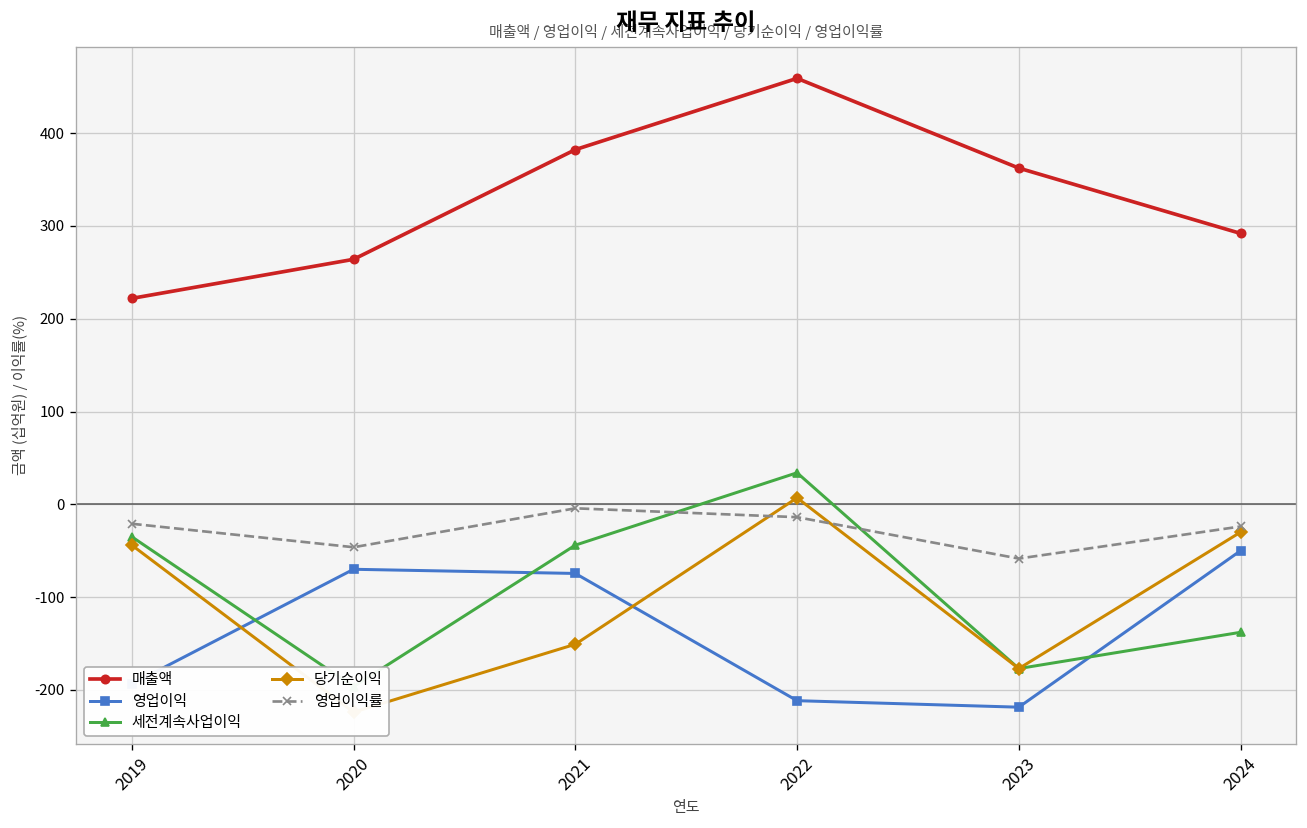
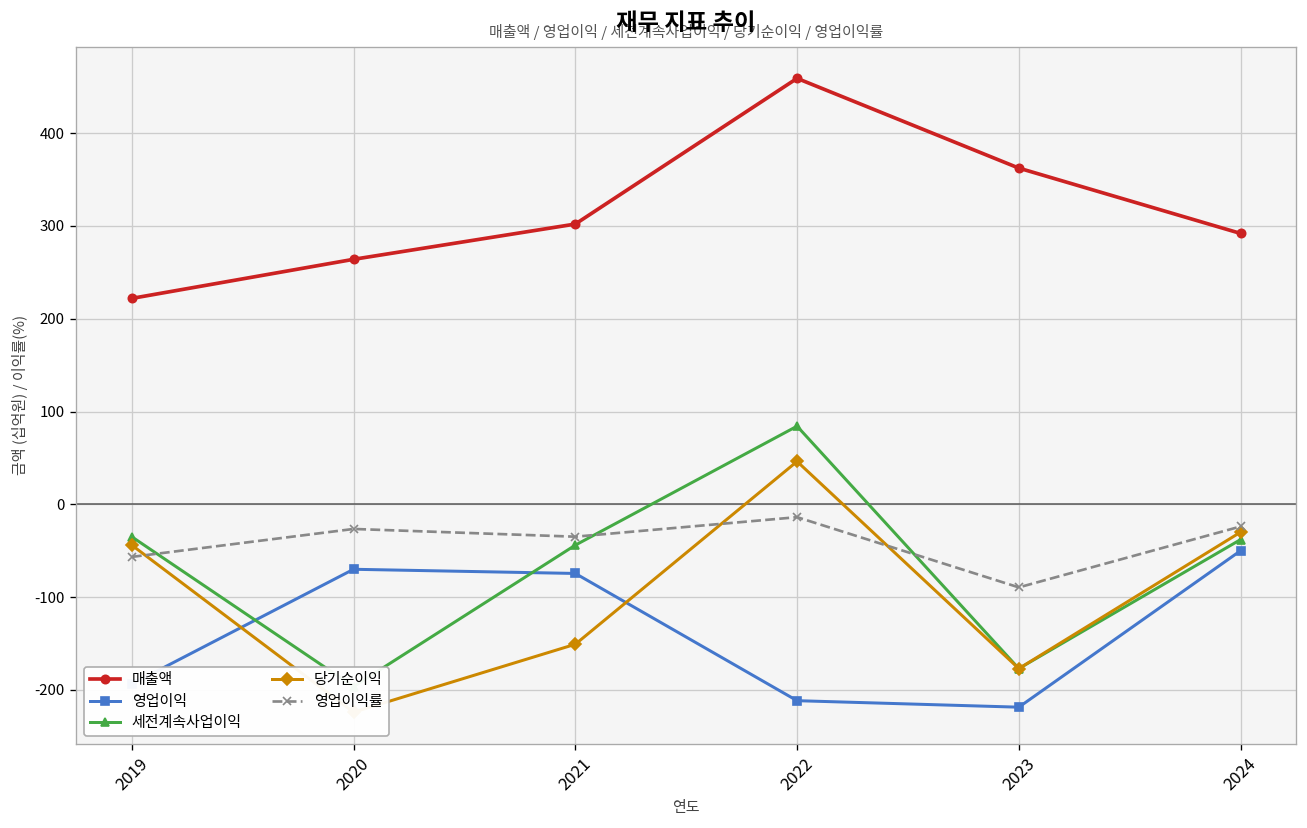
영업이익률, 2019: -20 -> -60
영업이익률, 2020: -50 -> -30
매출액, 2021: 380 -> 300
영업이익률, 2021: 0 -> -30
세전계속사업이익, 2022: 30 -> 80
당기순이익, 2022: 10 -> 50
영업이익률, 2023: -60 -> -90
세전계속사업이익, 2024: -140 -> -40
